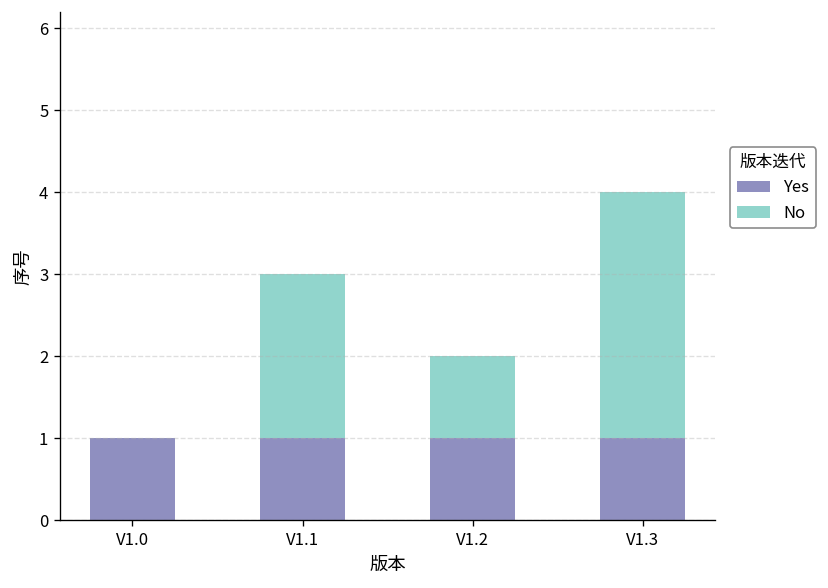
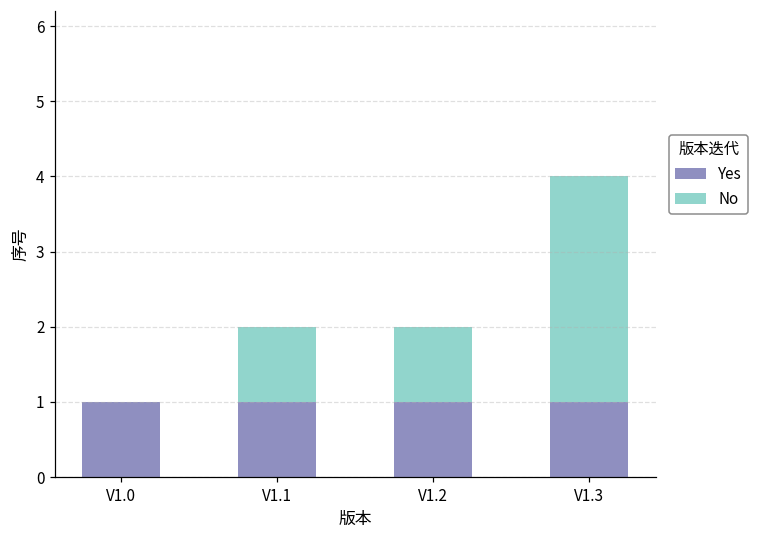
No, V1.1: 2 -> 1
